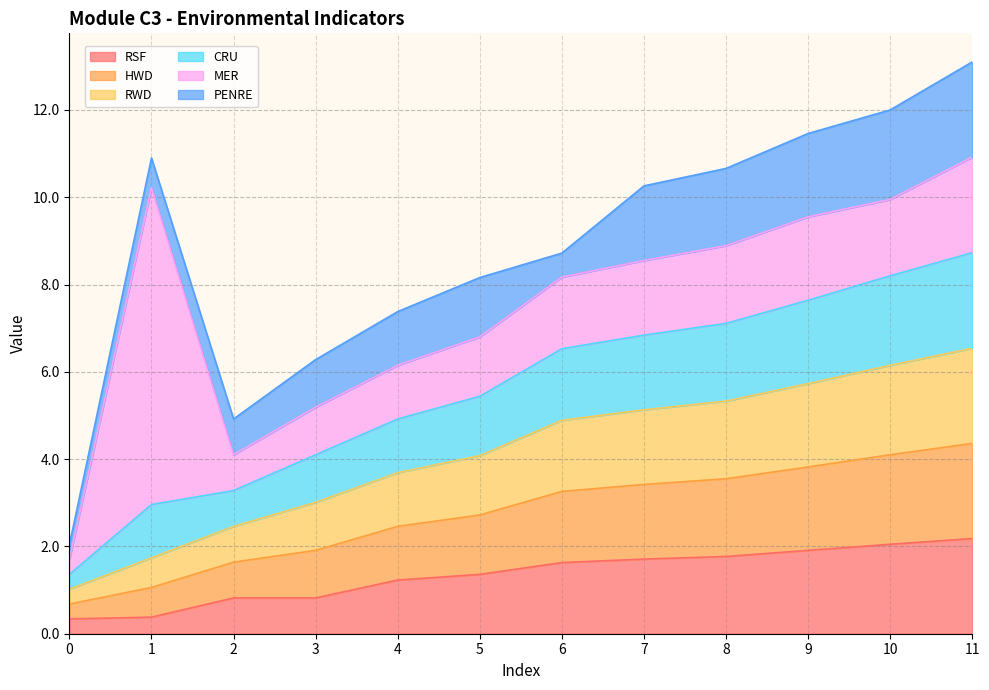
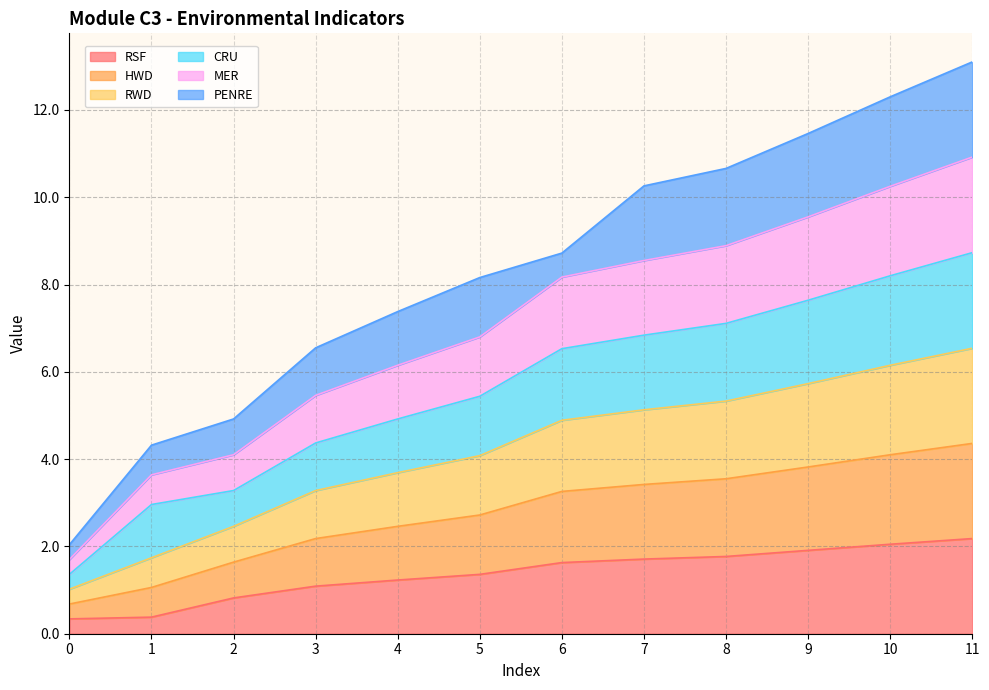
MER, 1: 7.3 -> 0.7
RSF, 3: 0.8 -> 1.1
MER, 10: 1.8 -> 2.1
